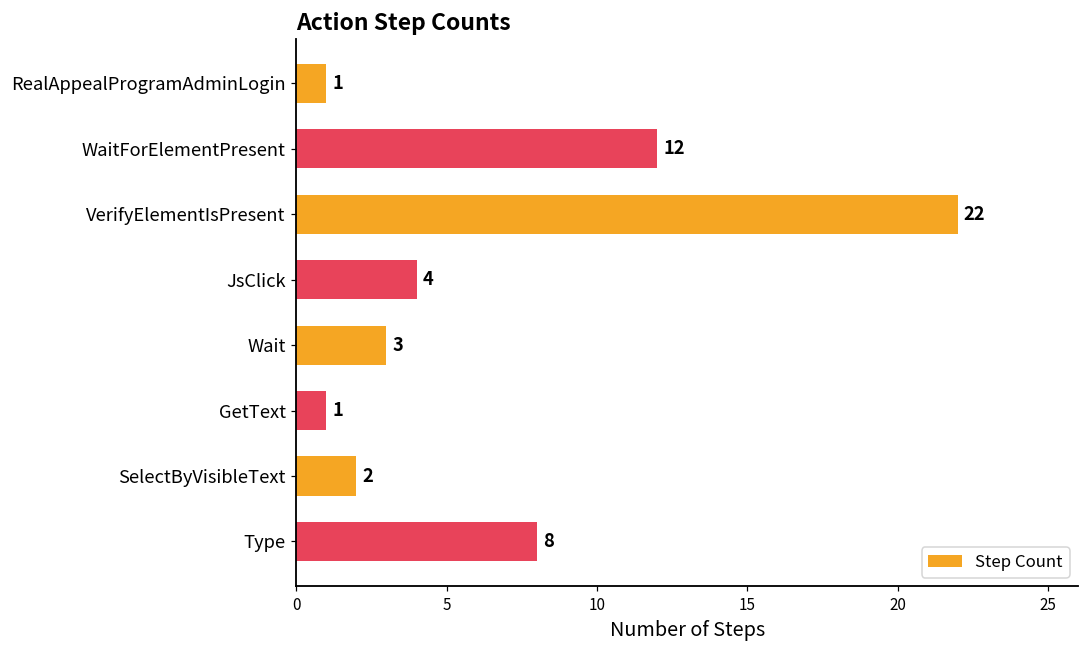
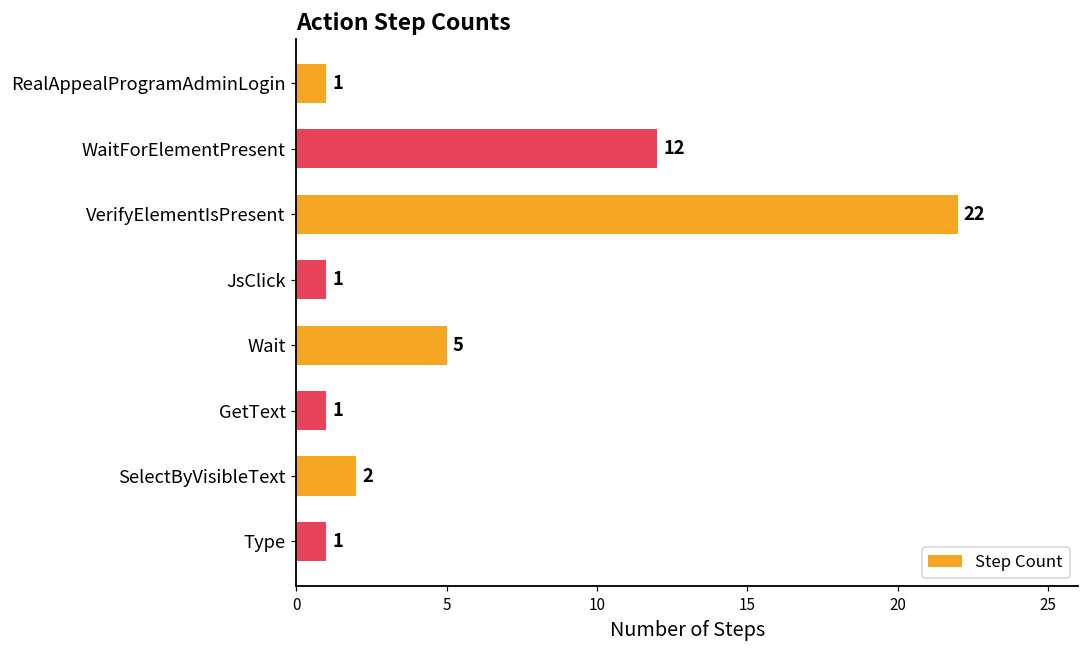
JsClick: 4 -> 1
Wait: 3 -> 5
Type: 8 -> 1
